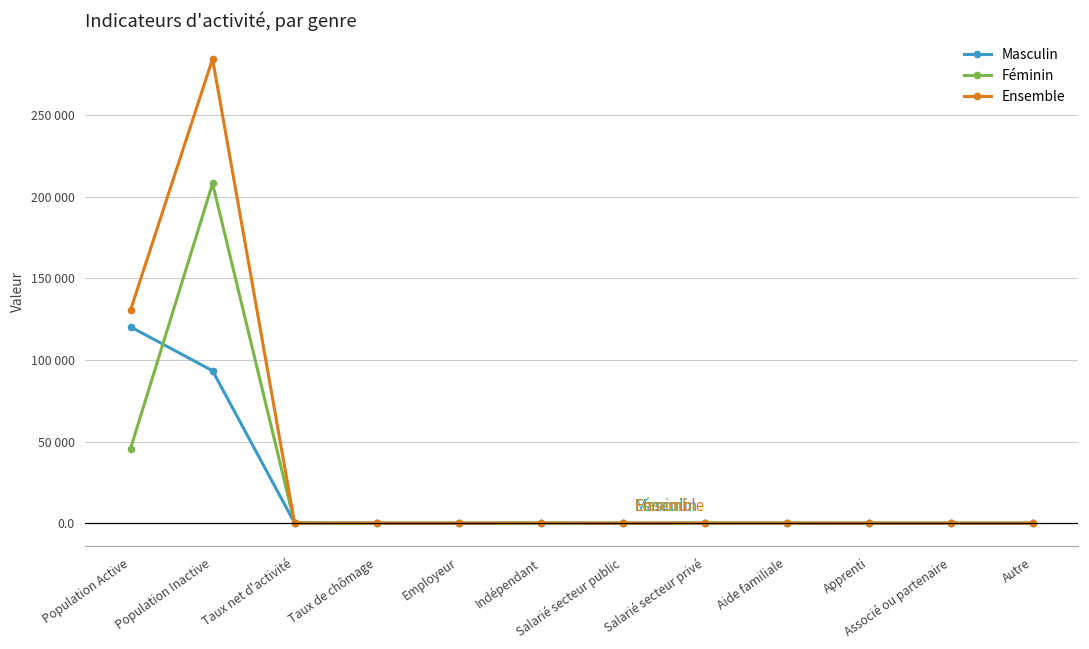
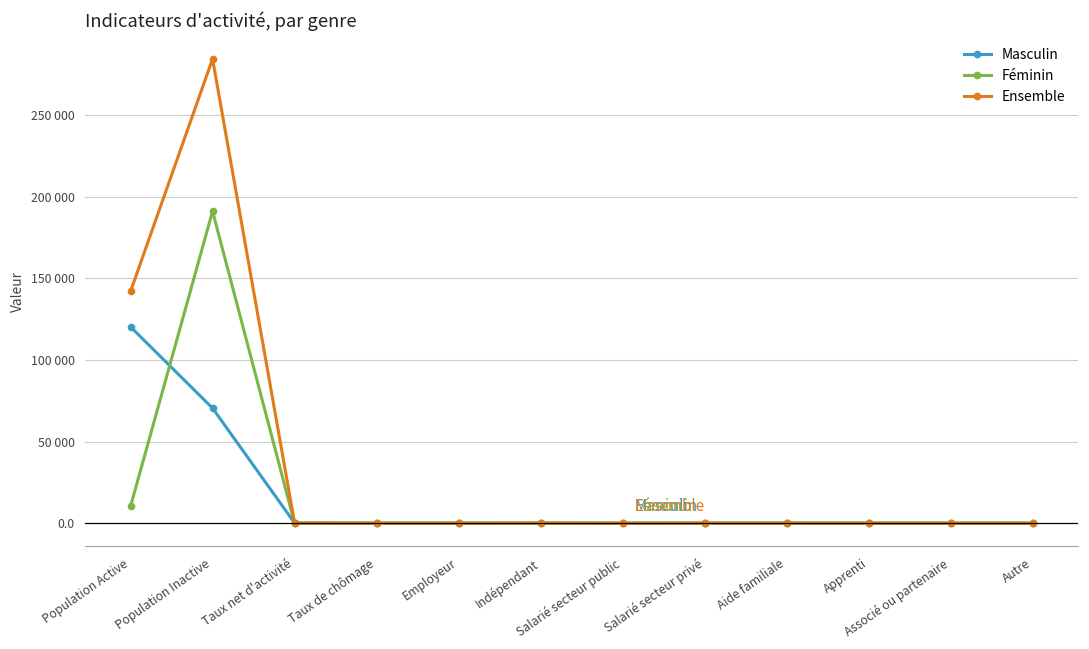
Féminin, Population Active: 46000 -> 10000
Ensemble, Population Active: 131000 -> 142000
Masculin, Population Inactive: 93000 -> 71000
Féminin, Population Inactive: 208000 -> 191000
